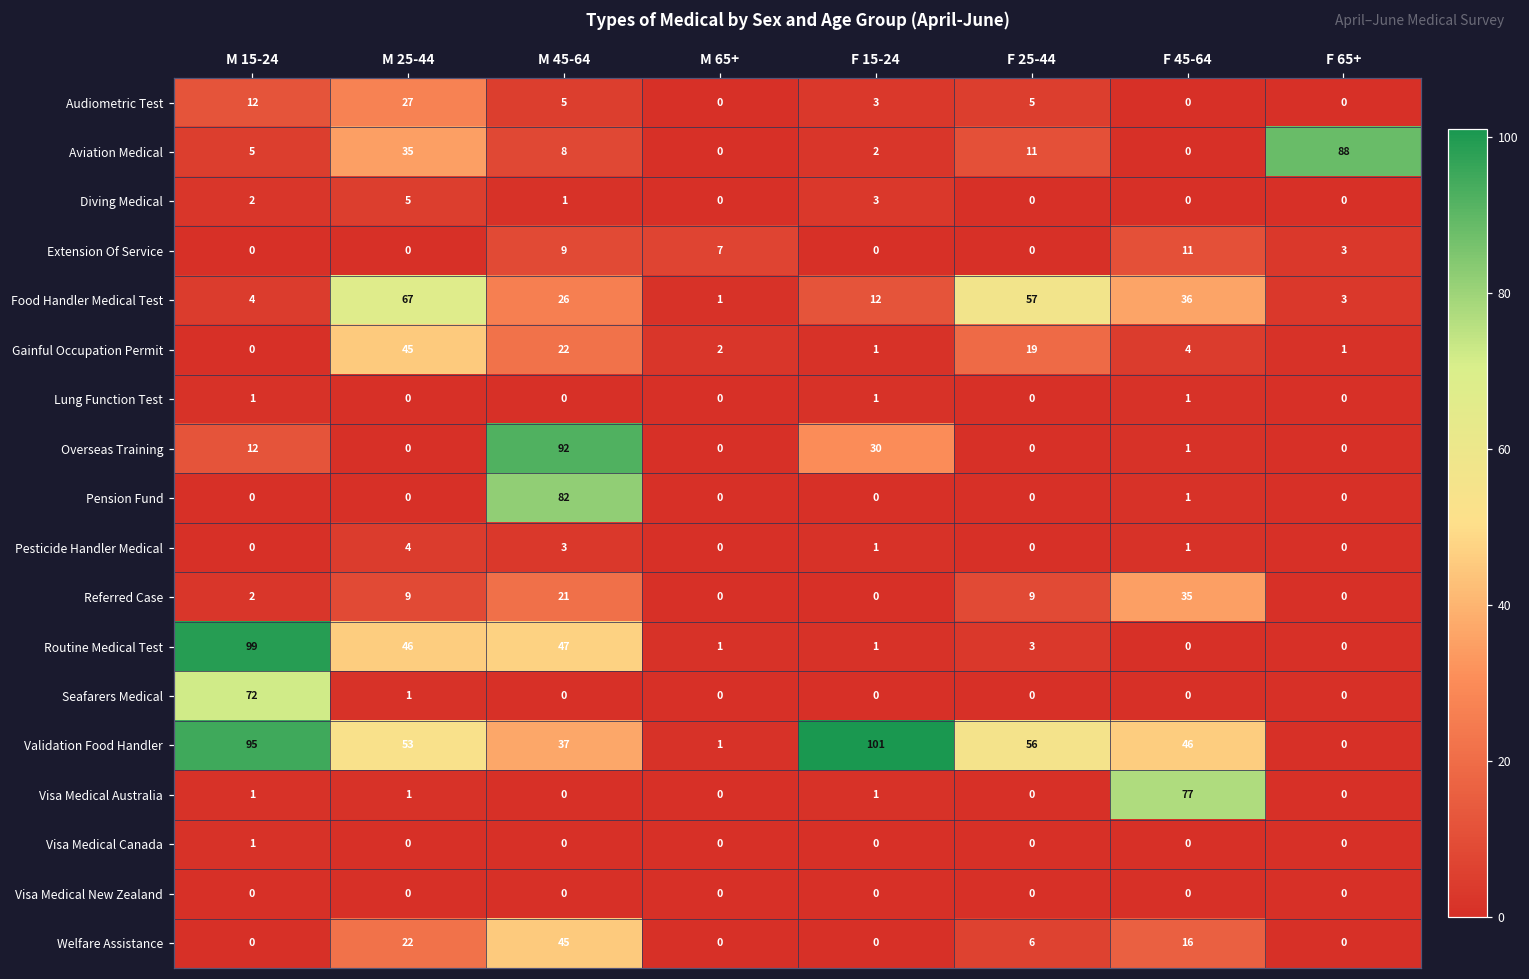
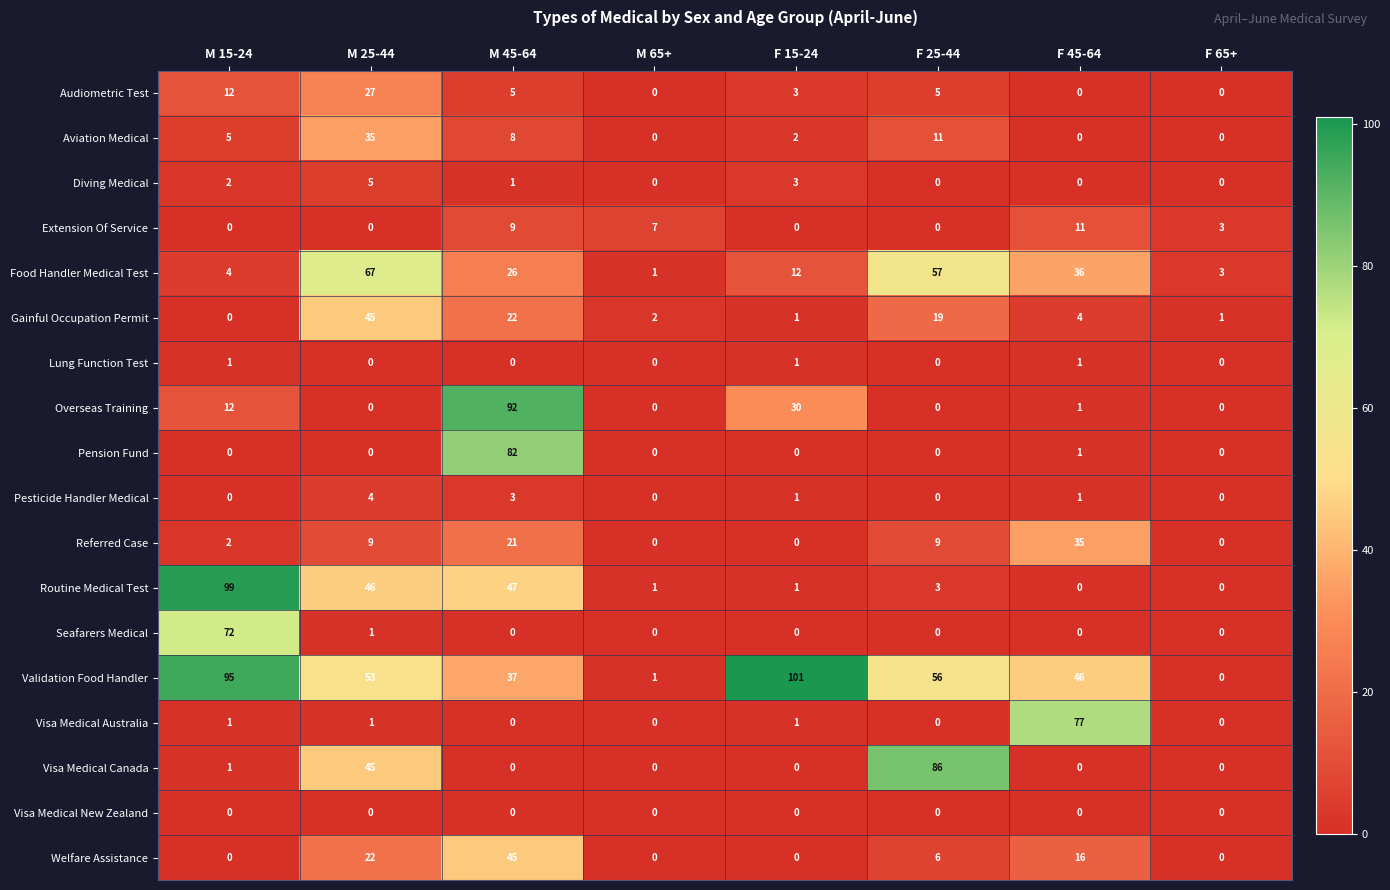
Aviation Medical, F 65+: 88 -> 0
Visa Medical Canada, M 25-44: 0 -> 45
Visa Medical Canada, F 25-44: 0 -> 86
